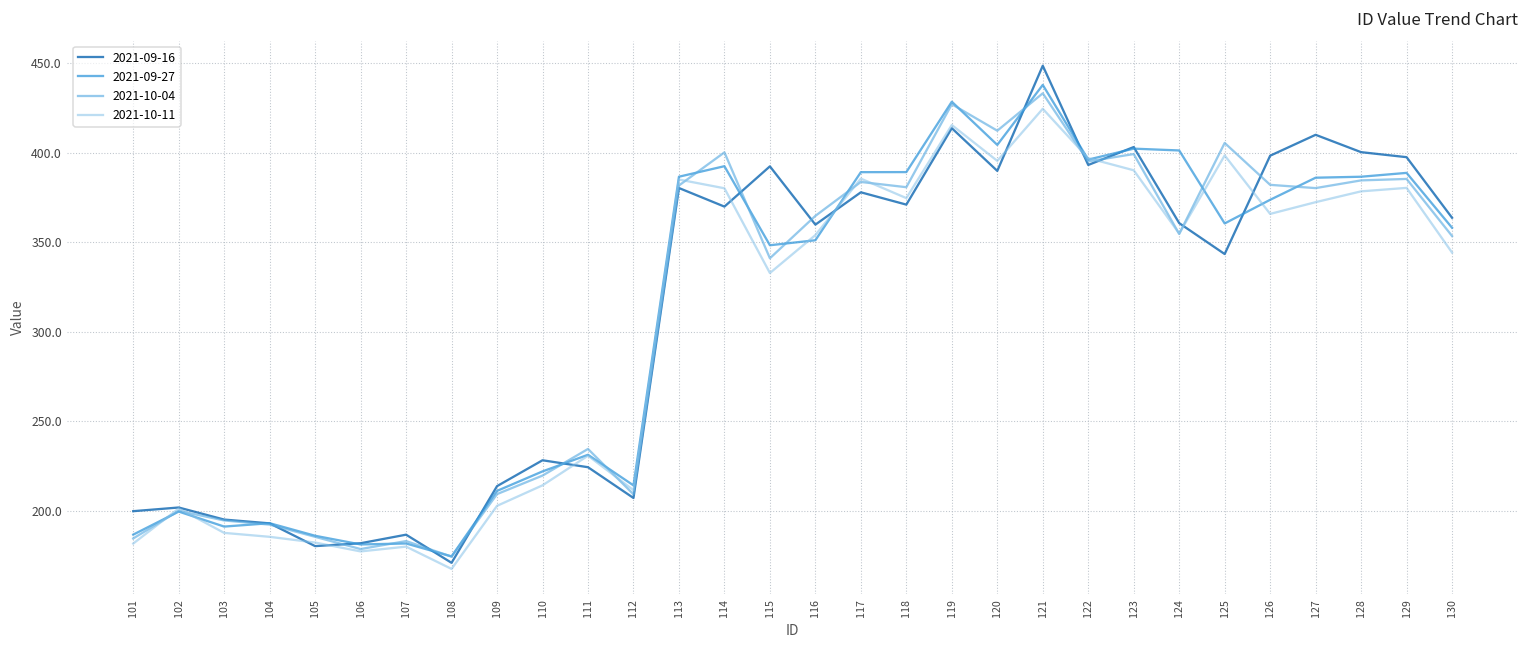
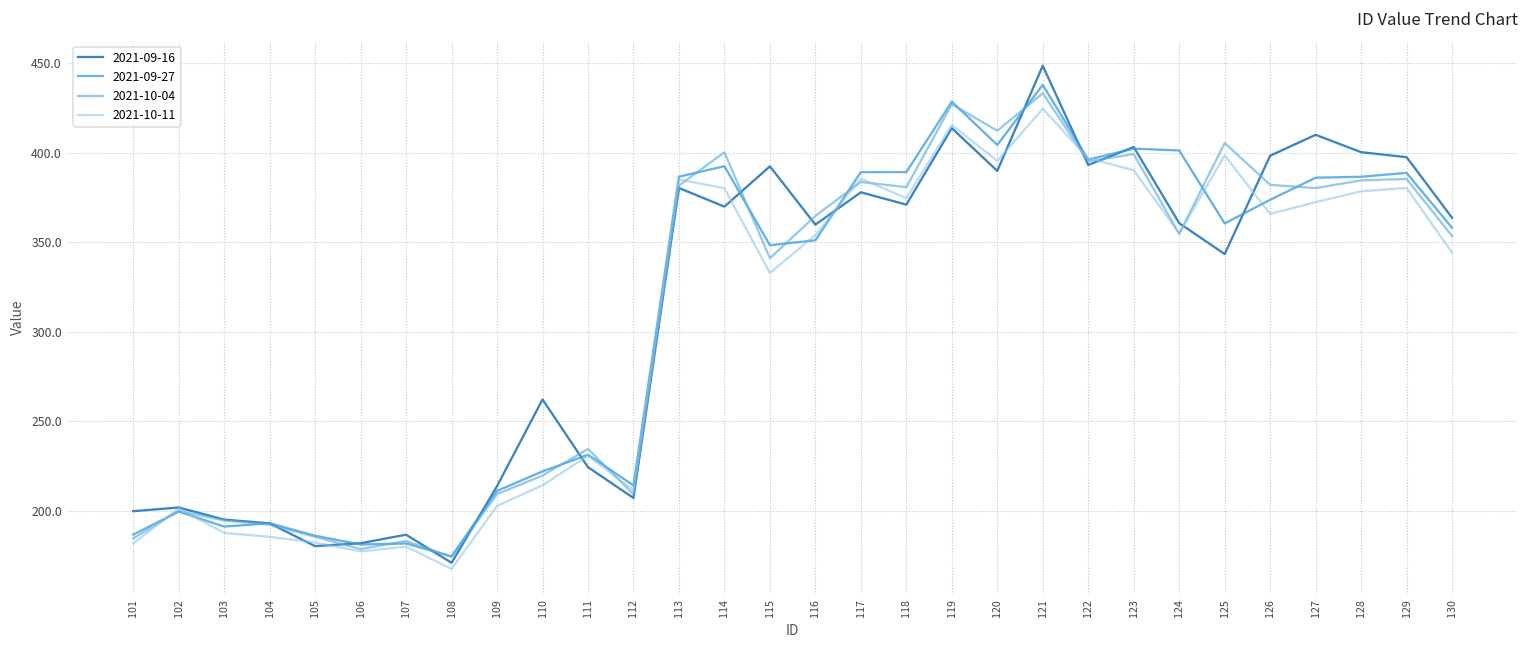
2021-09-16, 110: 228 -> 262
